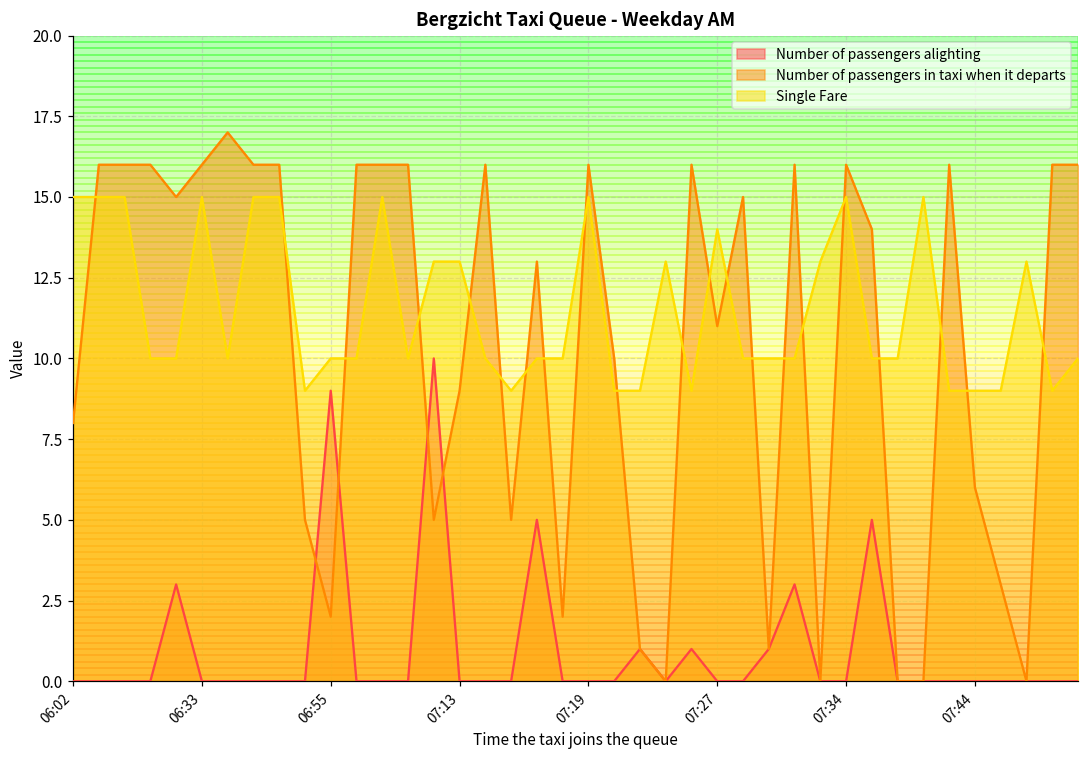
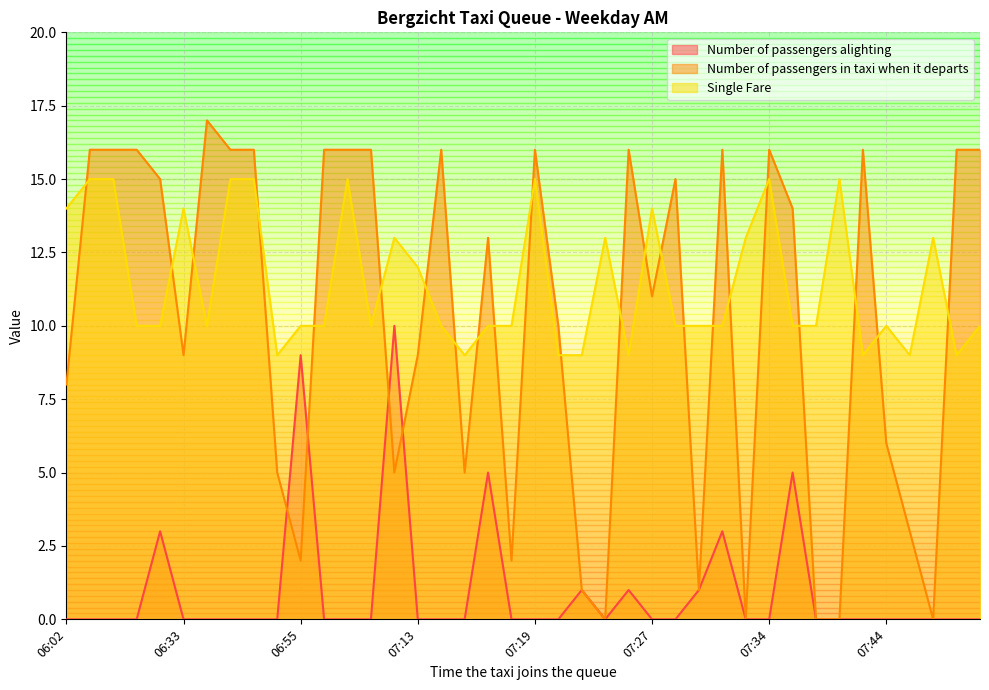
Single Fare, 06:02: 15 -> 14
Number of passengers in taxi when it departs, 06:33: 16 -> 9
Single Fare, 06:33: 15 -> 14
Single Fare, 07:13: 13 -> 12
Single Fare, 07:44: 9 -> 10
